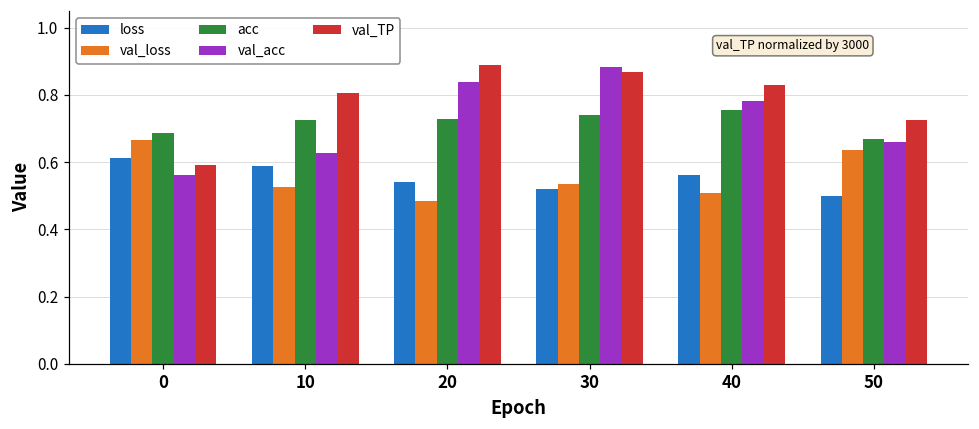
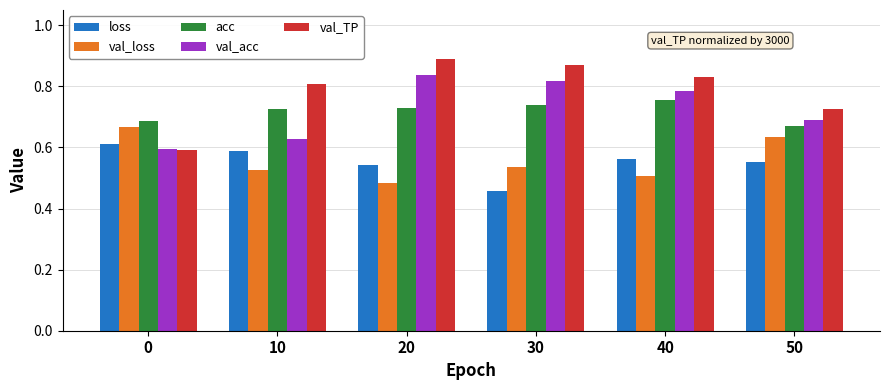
val_acc, 0: 0.56 -> 0.60
loss, 30: 0.52 -> 0.46
val_acc, 30: 0.88 -> 0.82
loss, 50: 0.50 -> 0.55
val_acc, 50: 0.66 -> 0.69
